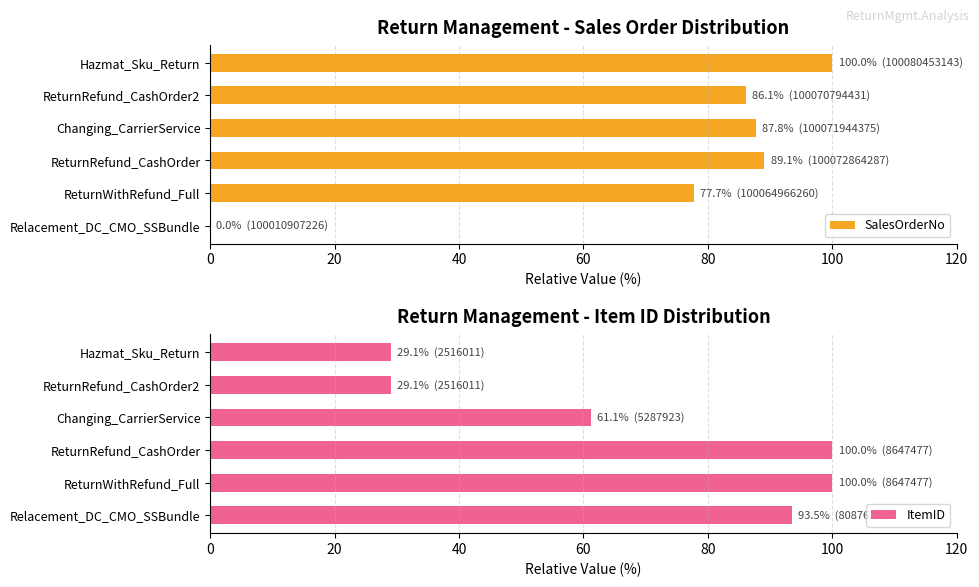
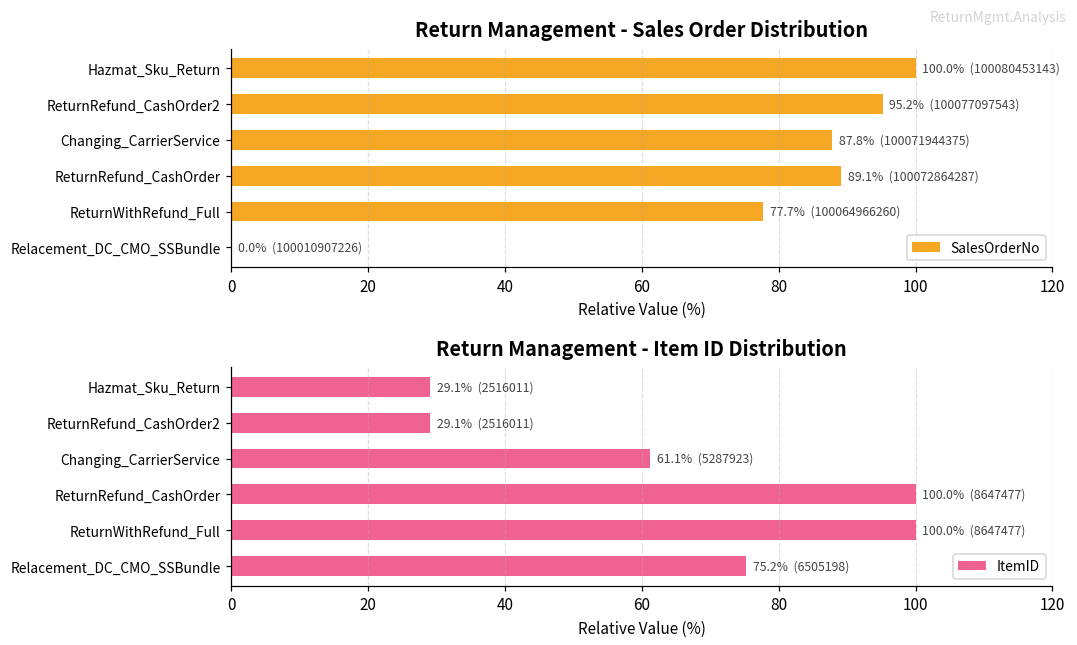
Return Management - Sales Order Distribution, ReturnRefund_CashOrder2: 86.1% (100070794431) -> 95.2% (100077097543)
Return Management - Item ID Distribution, Relacement_DC_CMO_SSBundle: 93.5% (8087637) -> 75.2% (6505198)
